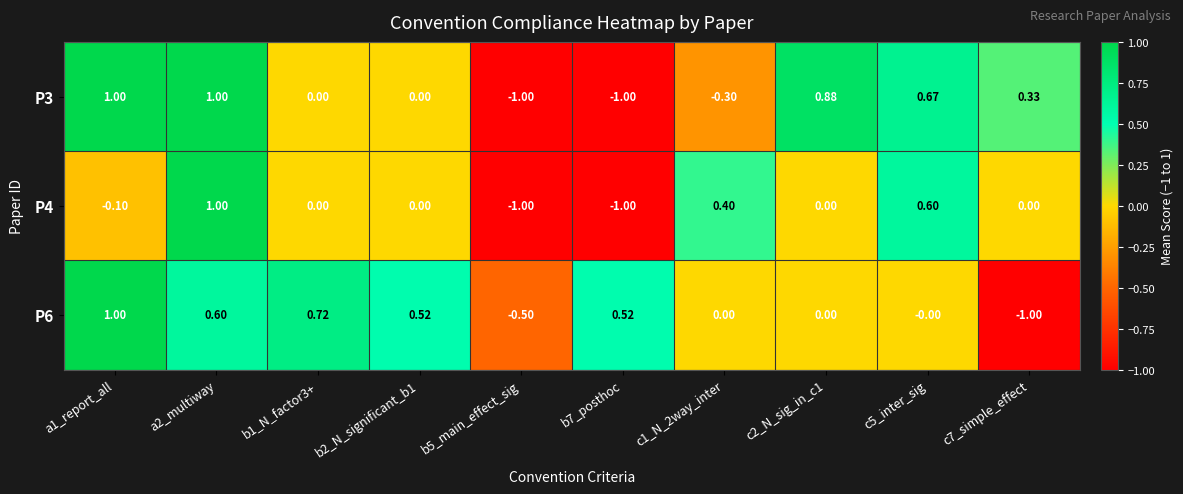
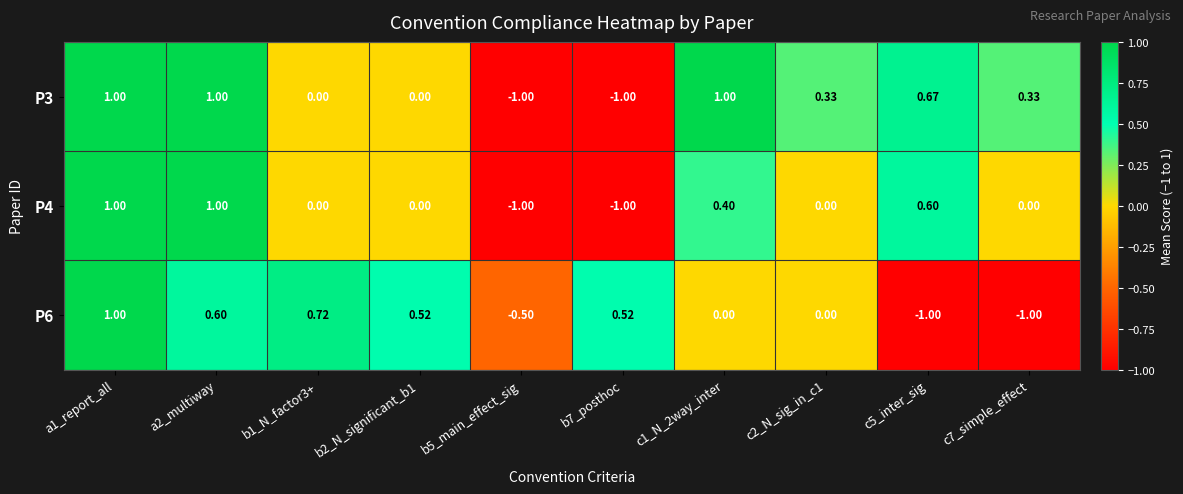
P3, c1_N_2way_inter: -0.30 -> 1.00
P3, c2_N_sig_in_c1: 0.88 -> 0.33
P4, a1_report_all: -0.10 -> 1.00
P6, c5_inter_sig: -0.00 -> -1.00
